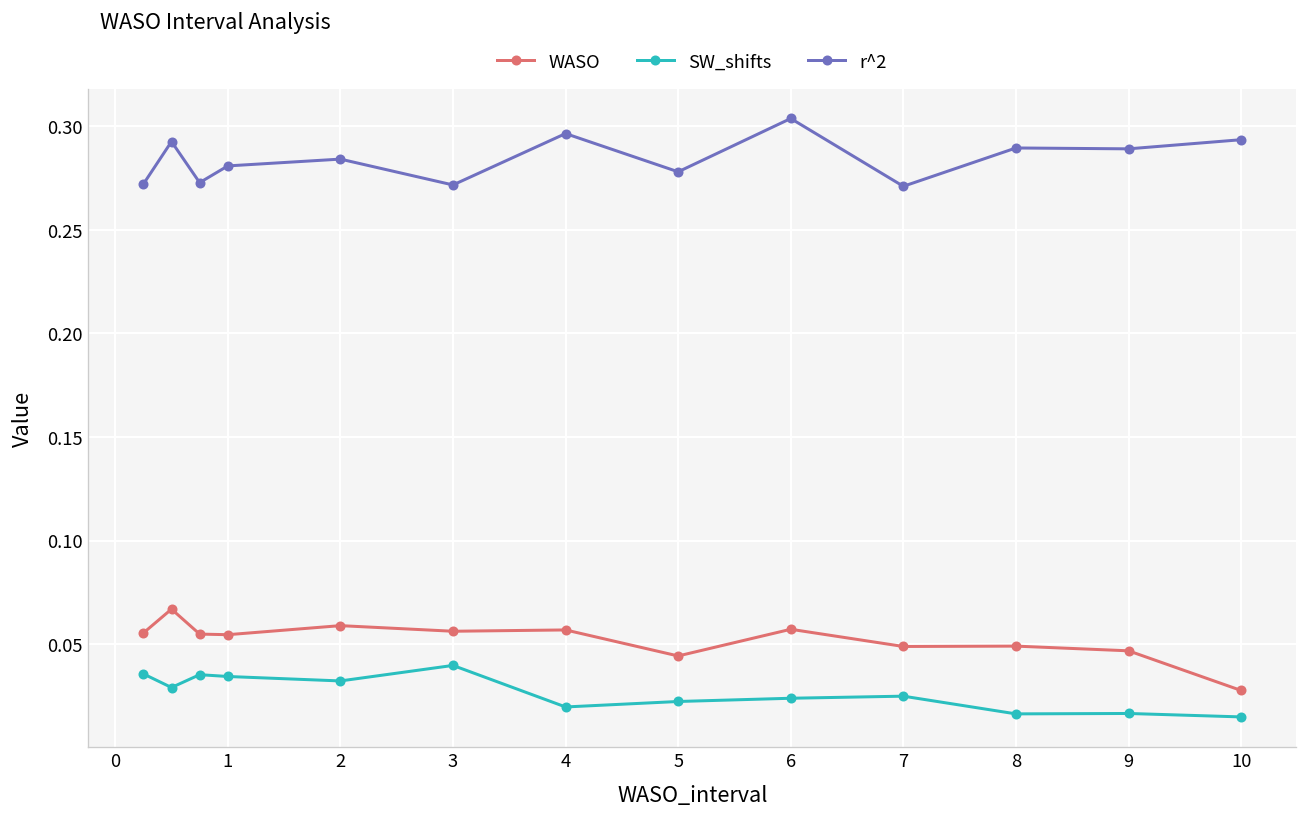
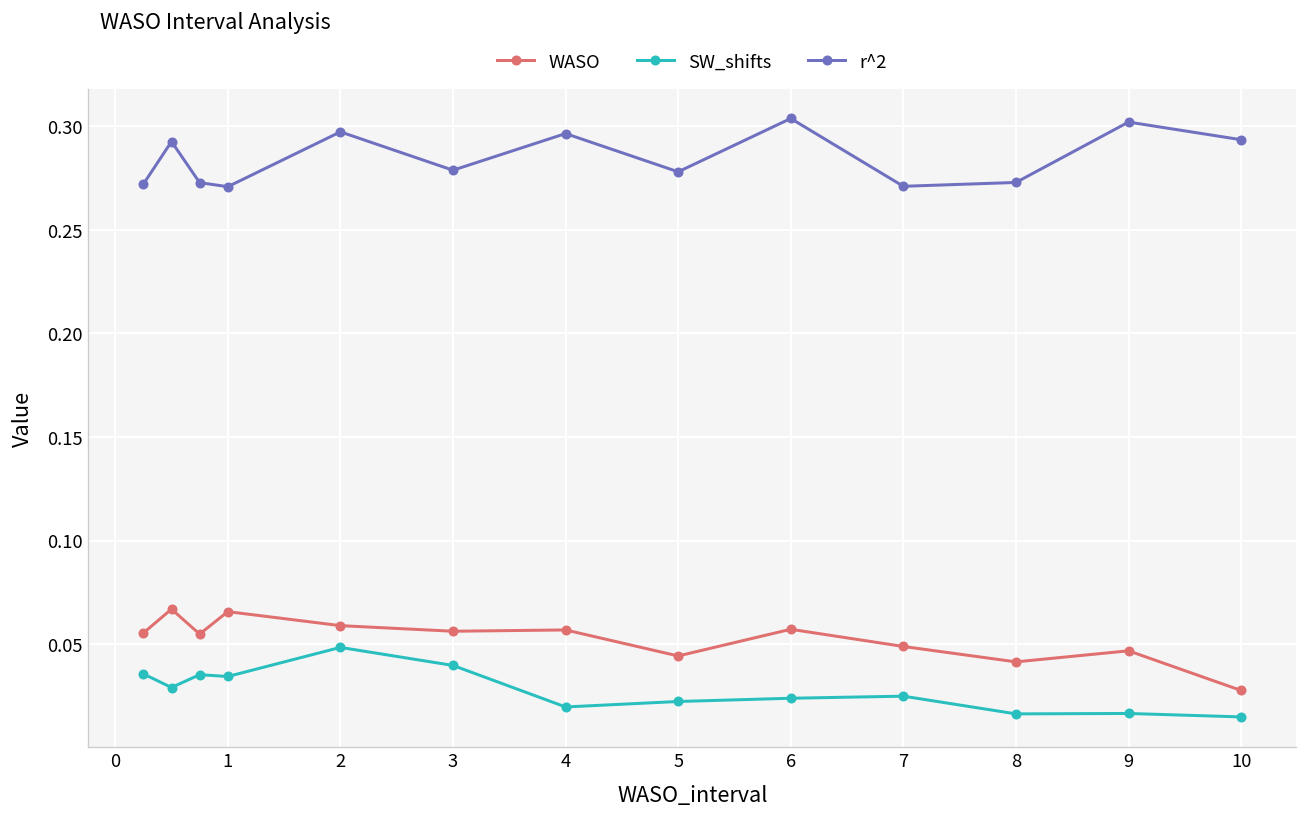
WASO, 1: 0.055 -> 0.066
r^2, 1: 0.281 -> 0.271
SW_shifts, 2: 0.032 -> 0.048
r^2, 2: 0.284 -> 0.297
r^2, 3: 0.272 -> 0.279
WASO, 8: 0.049 -> 0.041
r^2, 8: 0.289 -> 0.273
r^2, 9: 0.289 -> 0.302
